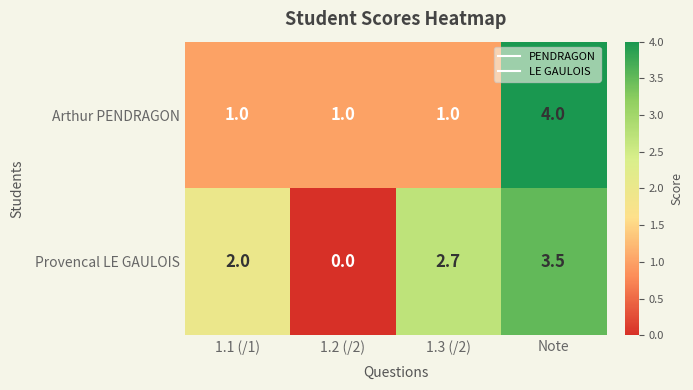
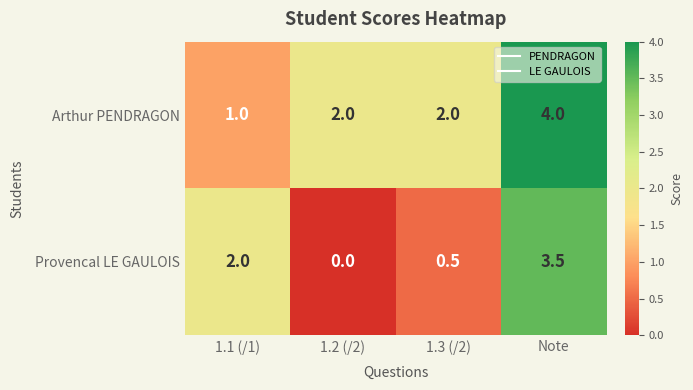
Arthur PENDRAGON, 1.2 (/2): 1.0 -> 2.0
Arthur PENDRAGON, 1.3 (/2): 1.0 -> 2.0
Provencal LE GAULOIS, 1.3 (/2): 2.7 -> 0.5
